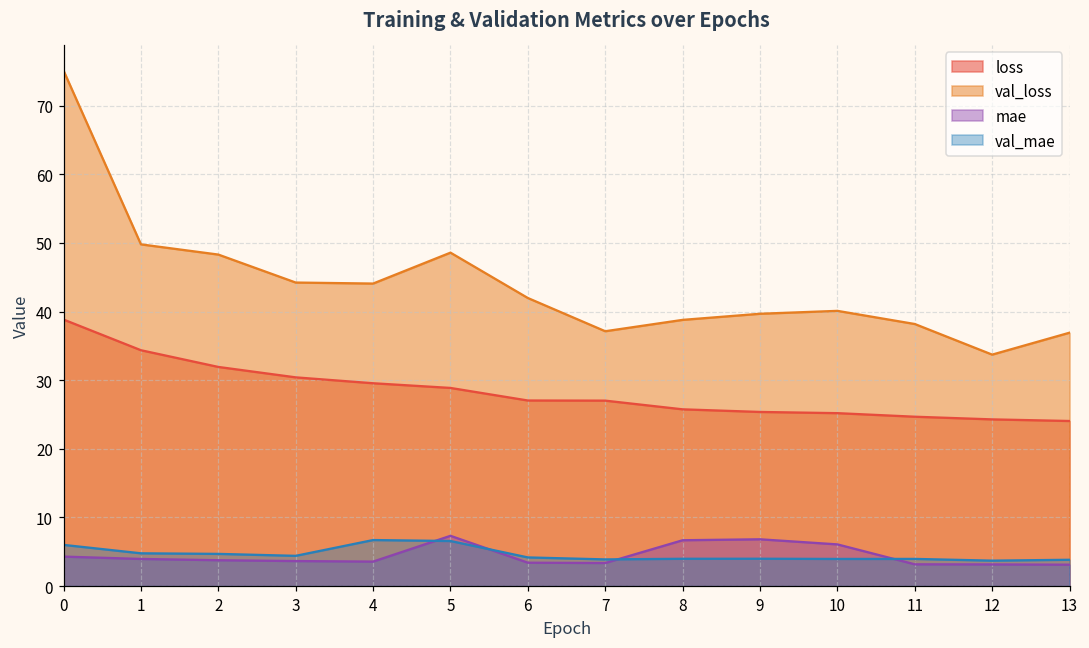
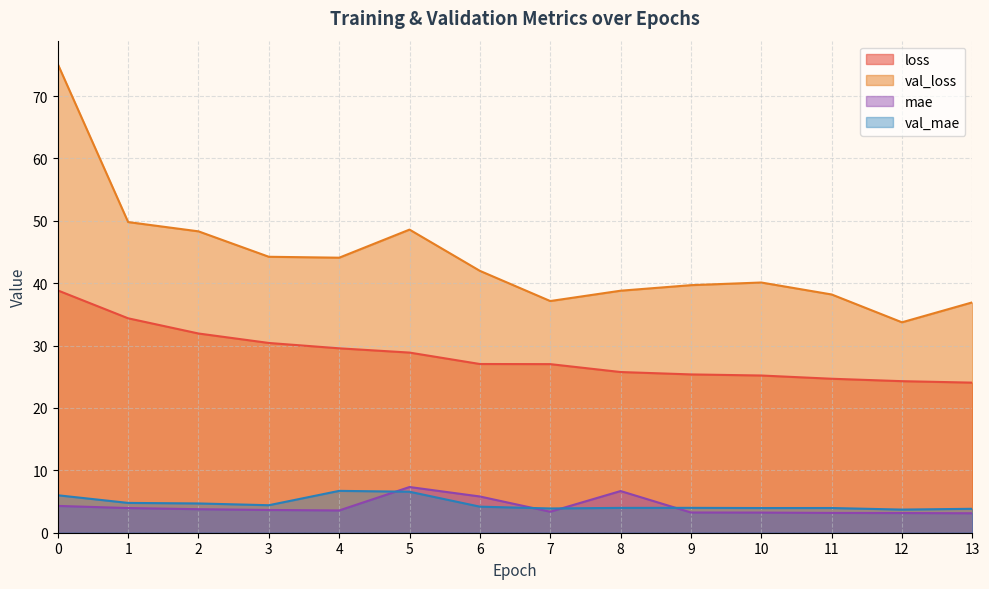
mae, 6: 3 -> 6
mae, 9: 7 -> 3
mae, 10: 6 -> 3
